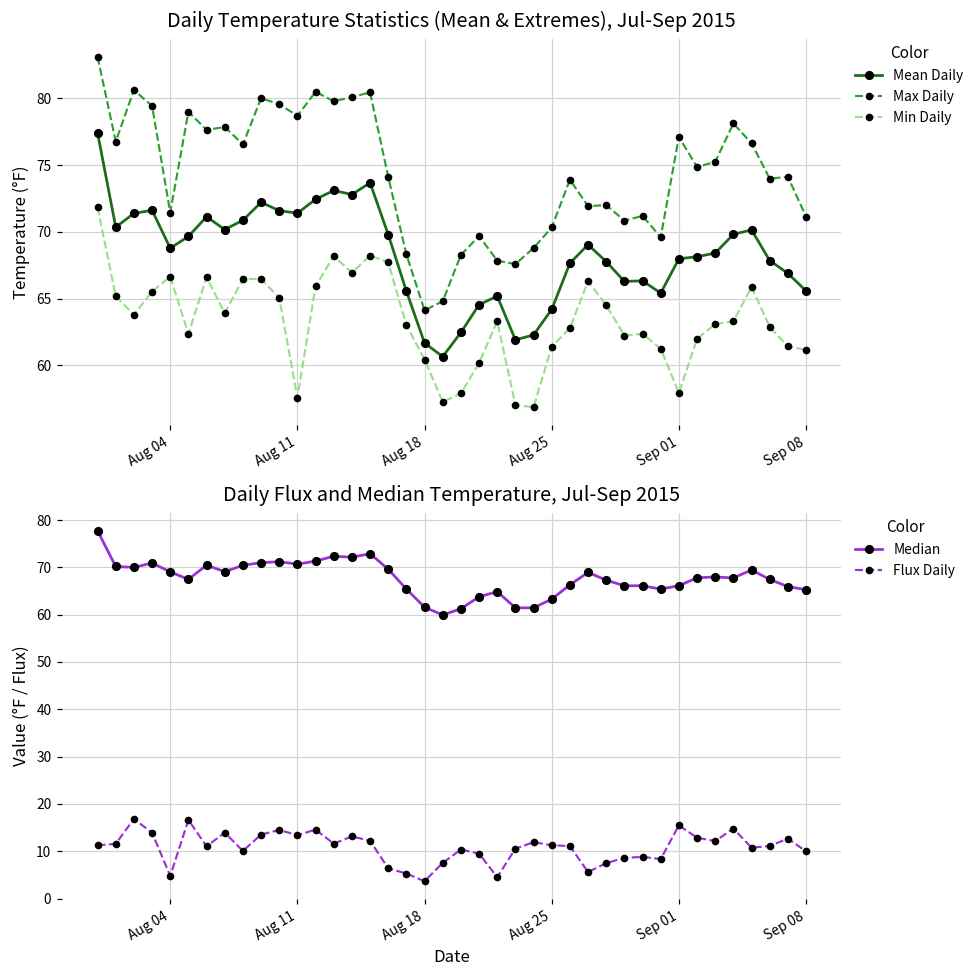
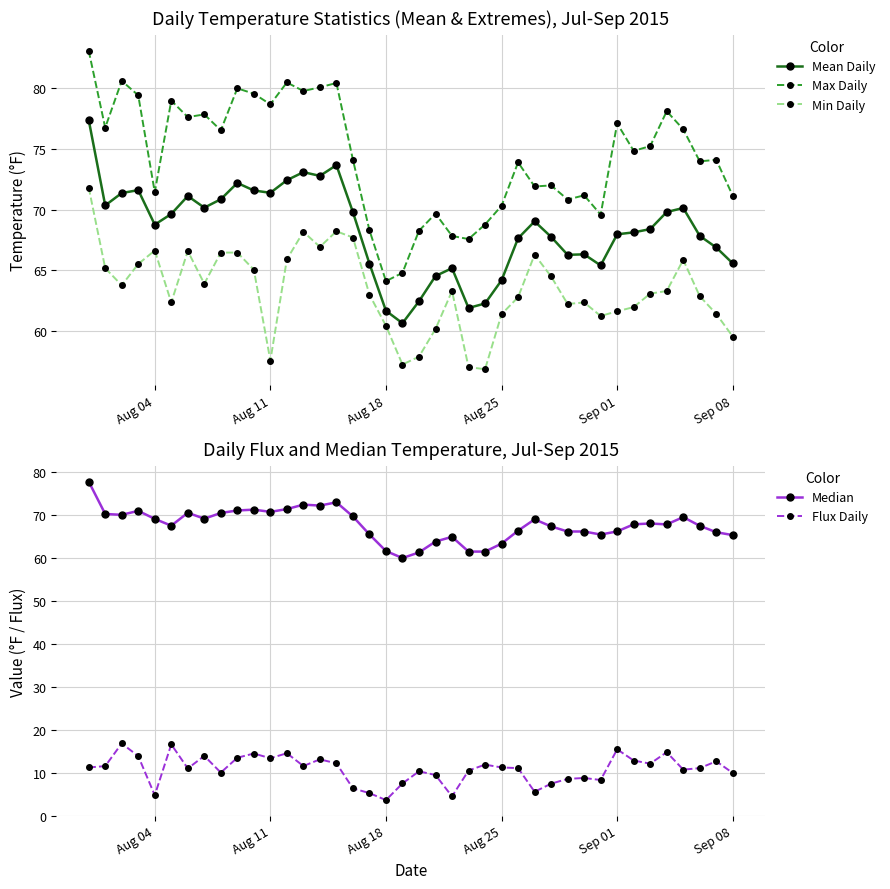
Daily Temperature Statistics (Mean & Extremes), Jul-Sep 2015, Min Daily, Sep 01: 57.9 -> 61.6
Daily Temperature Statistics (Mean & Extremes), Jul-Sep 2015, Min Daily, Sep 08: 61.2 -> 59.5
